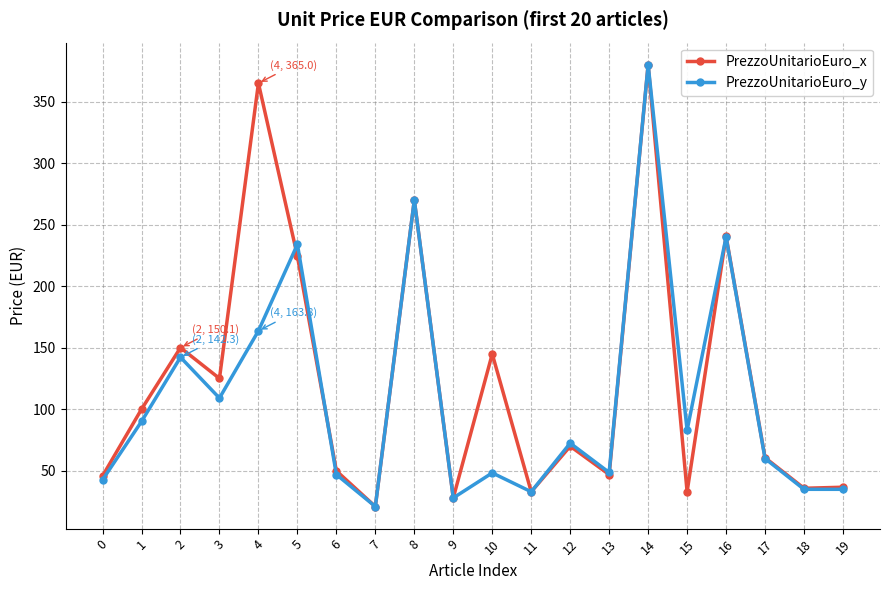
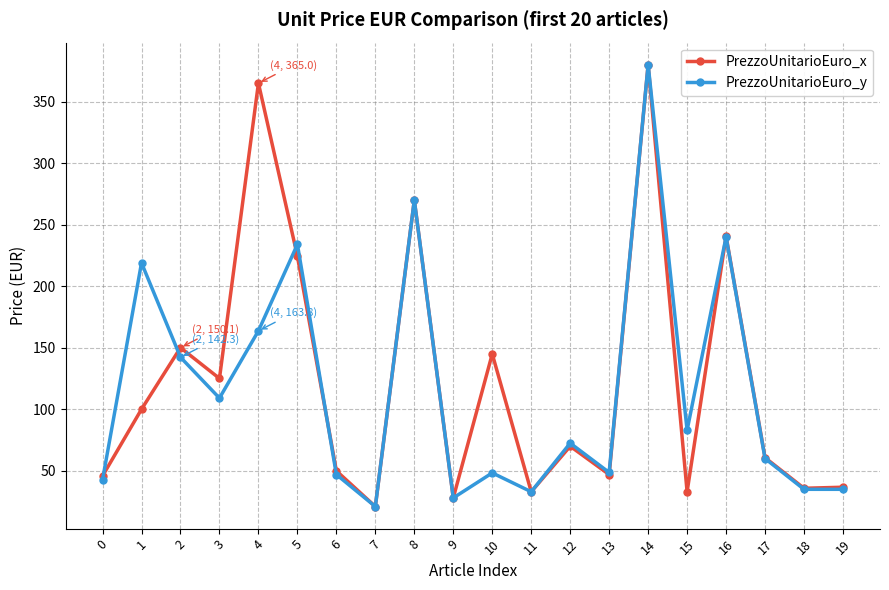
PrezzoUnitarioEuro_y, 1: 90 -> 219
